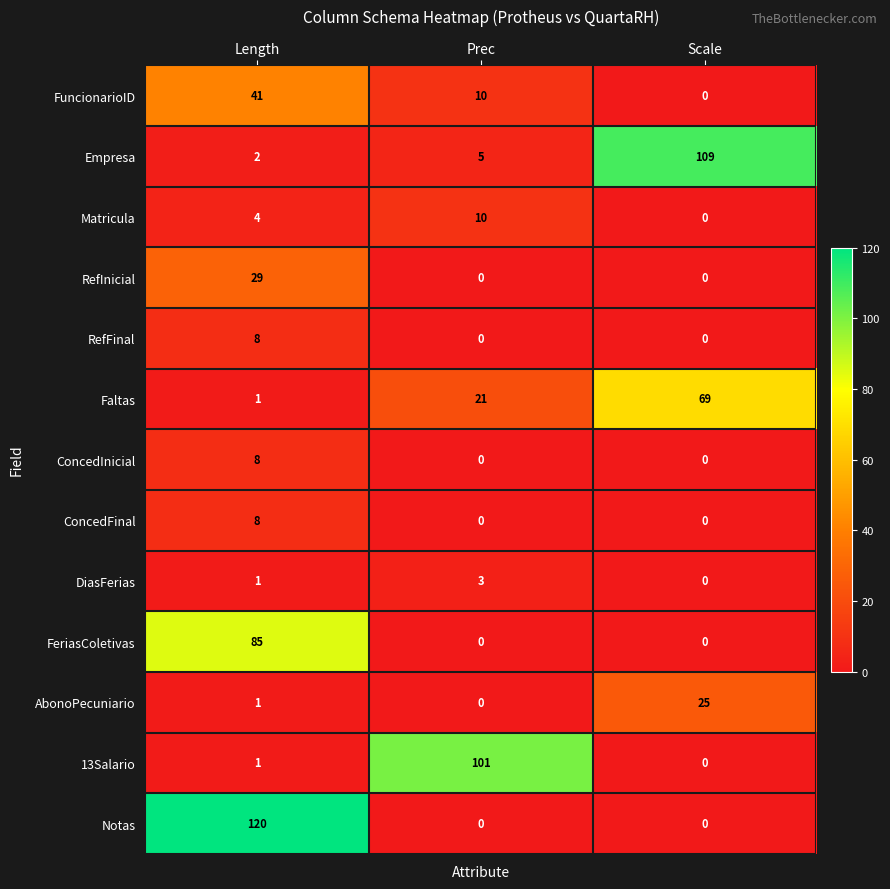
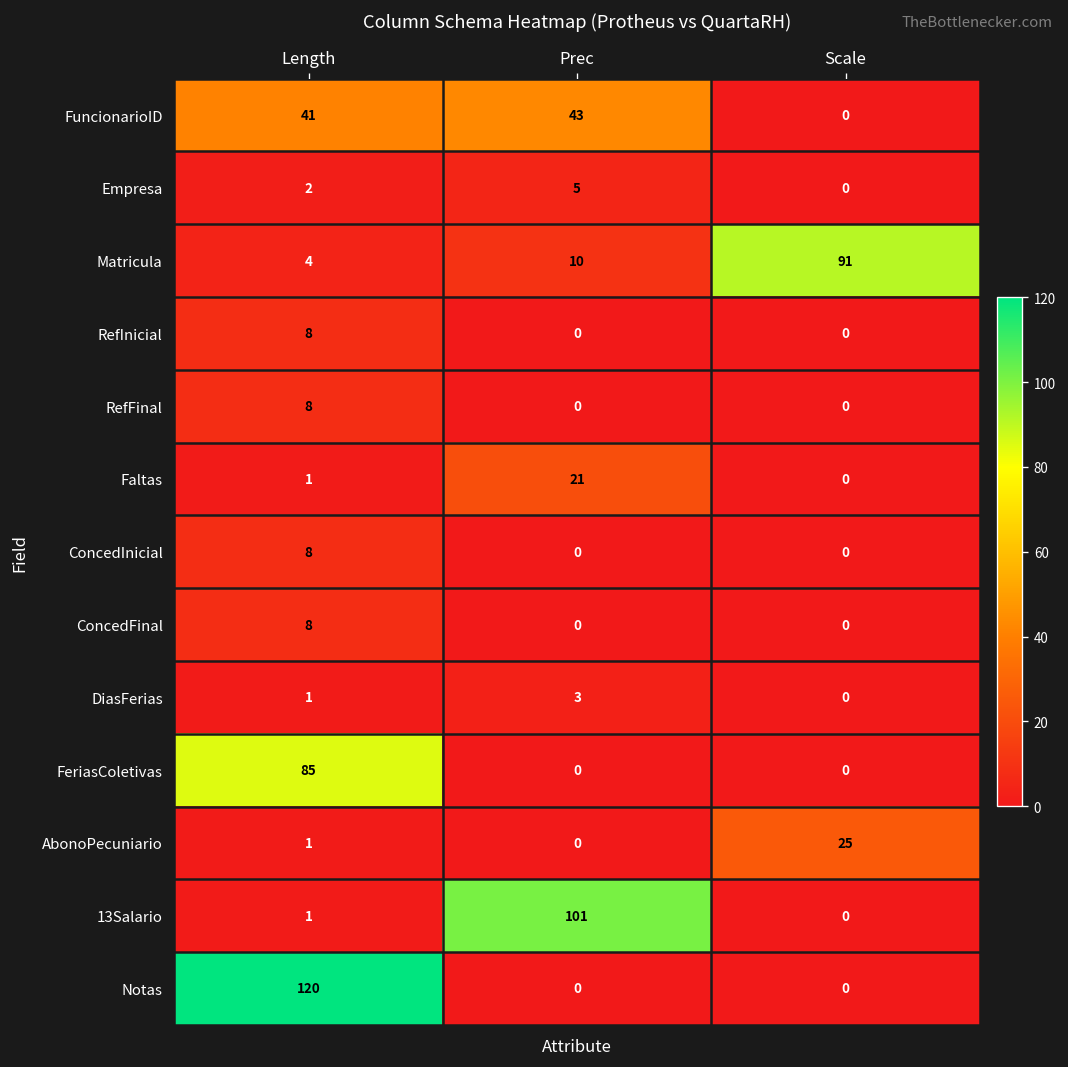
FuncionarioID, Prec: 10 -> 43
Empresa, Scale: 109 -> 0
Matricula, Scale: 0 -> 91
RefInicial, Length: 29 -> 8
Faltas, Scale: 69 -> 0
